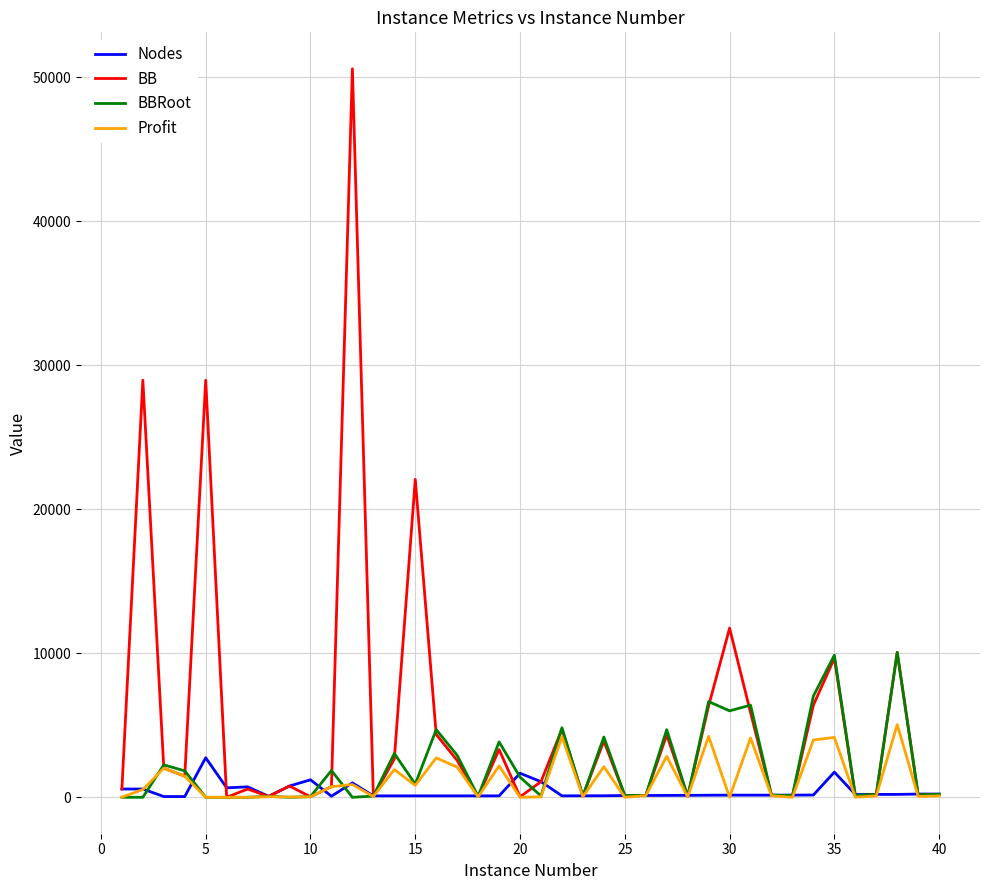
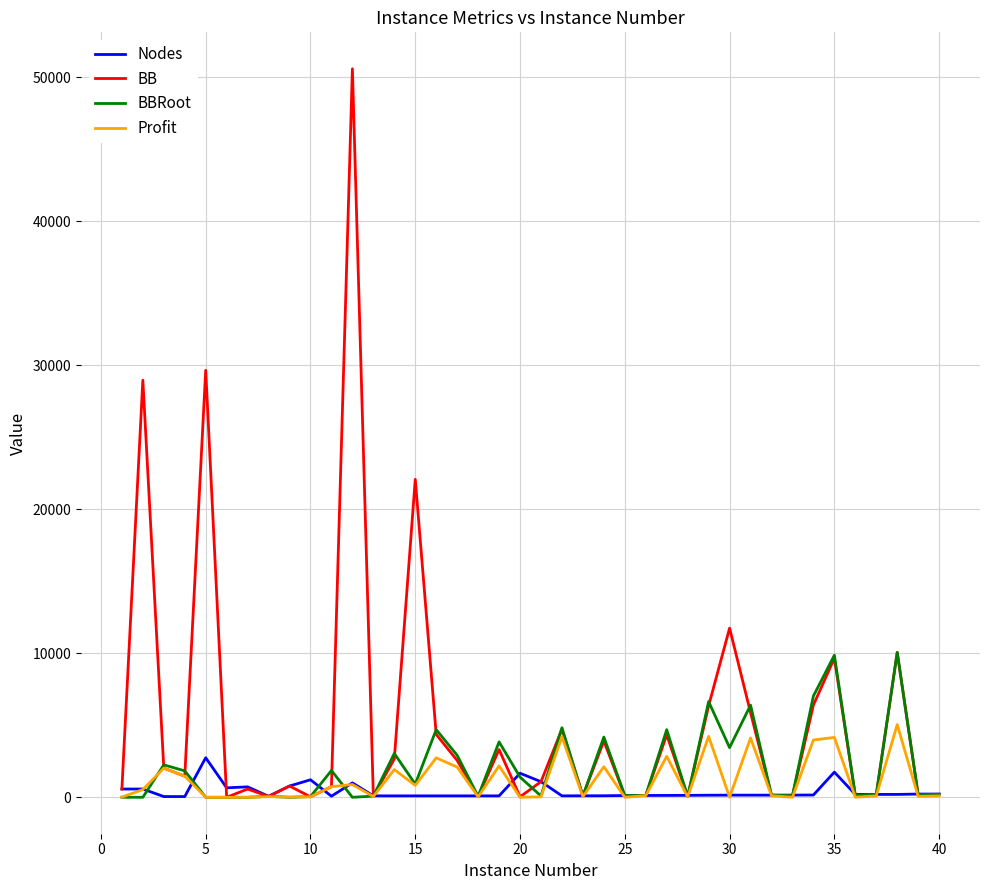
BB, 5: 29000 -> 29600
BBRoot, 30: 6000 -> 3400
